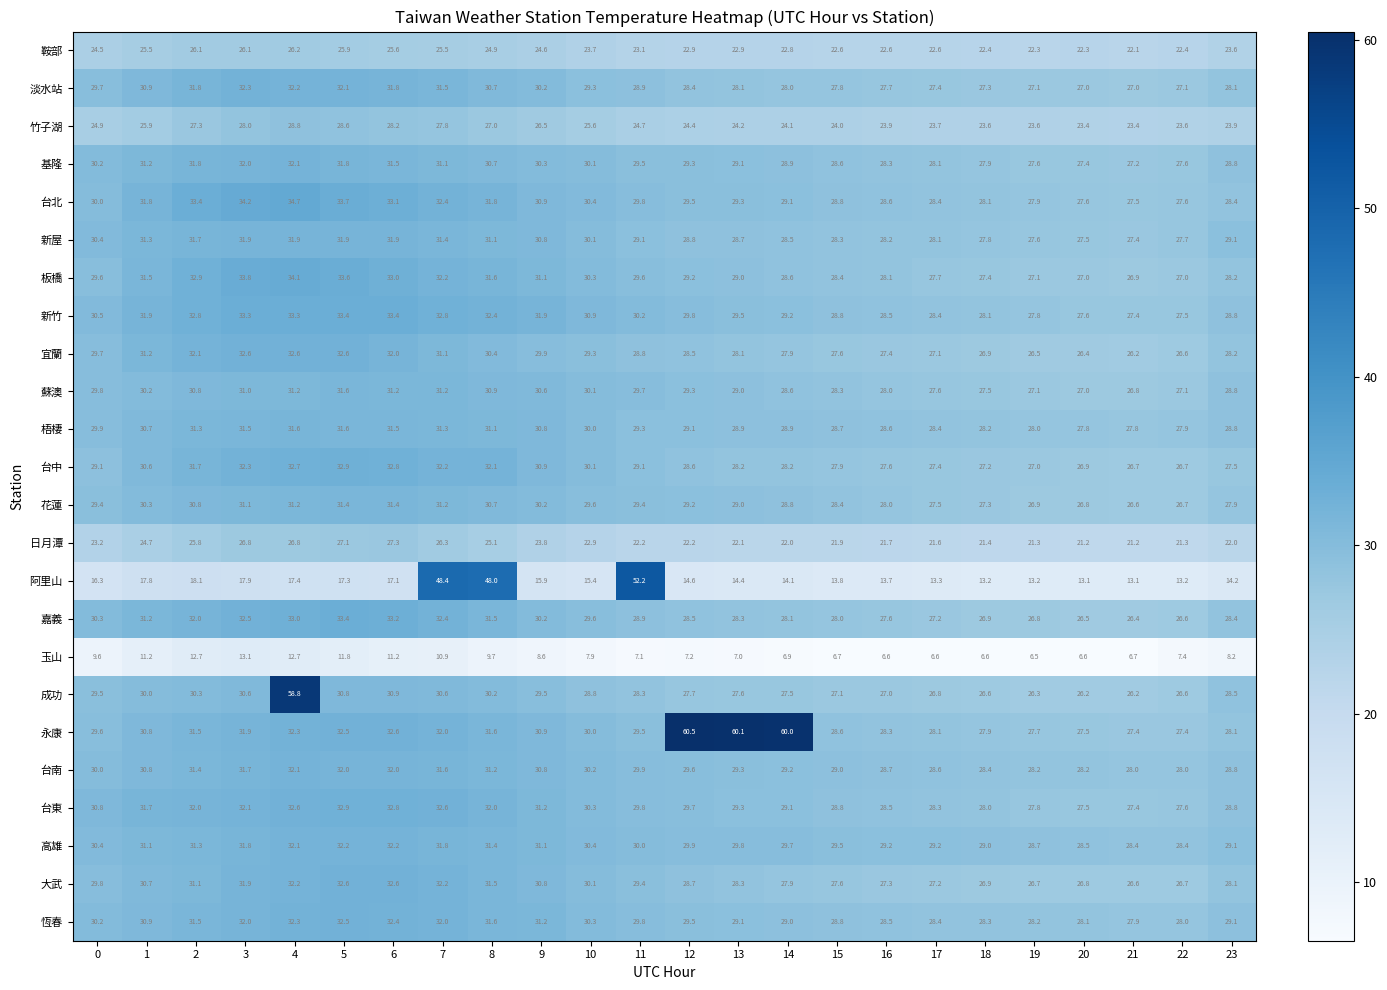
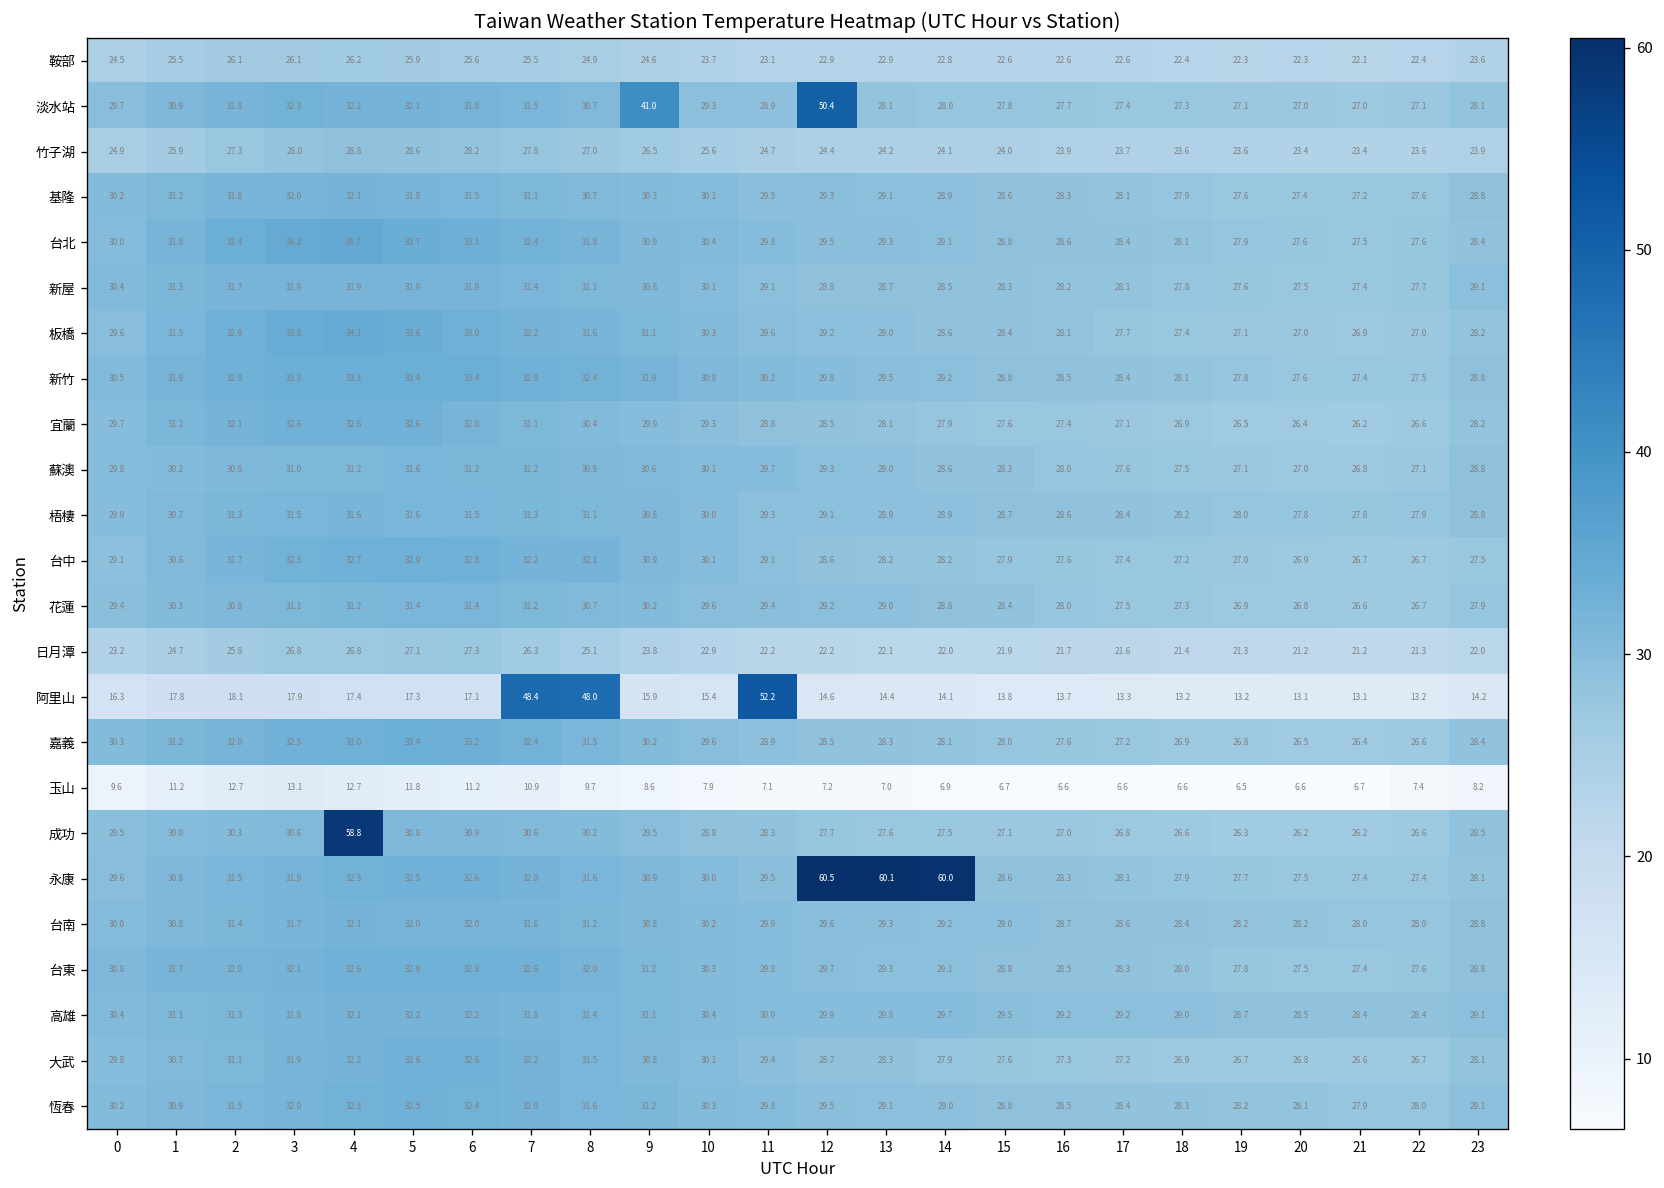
淡水站, 9: 30.2 -> 41.0
淡水站, 12: 28.4 -> 50.4
